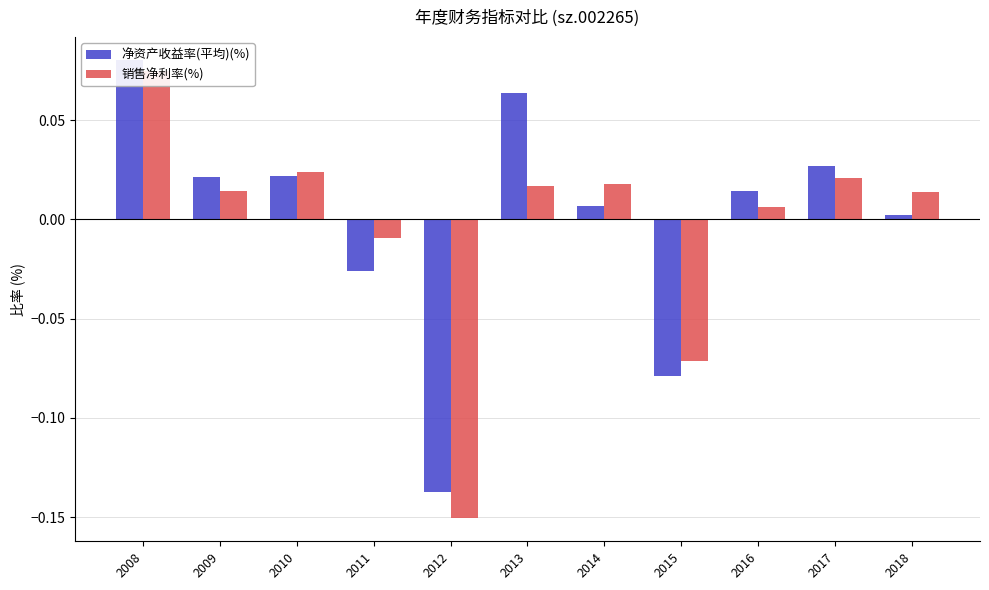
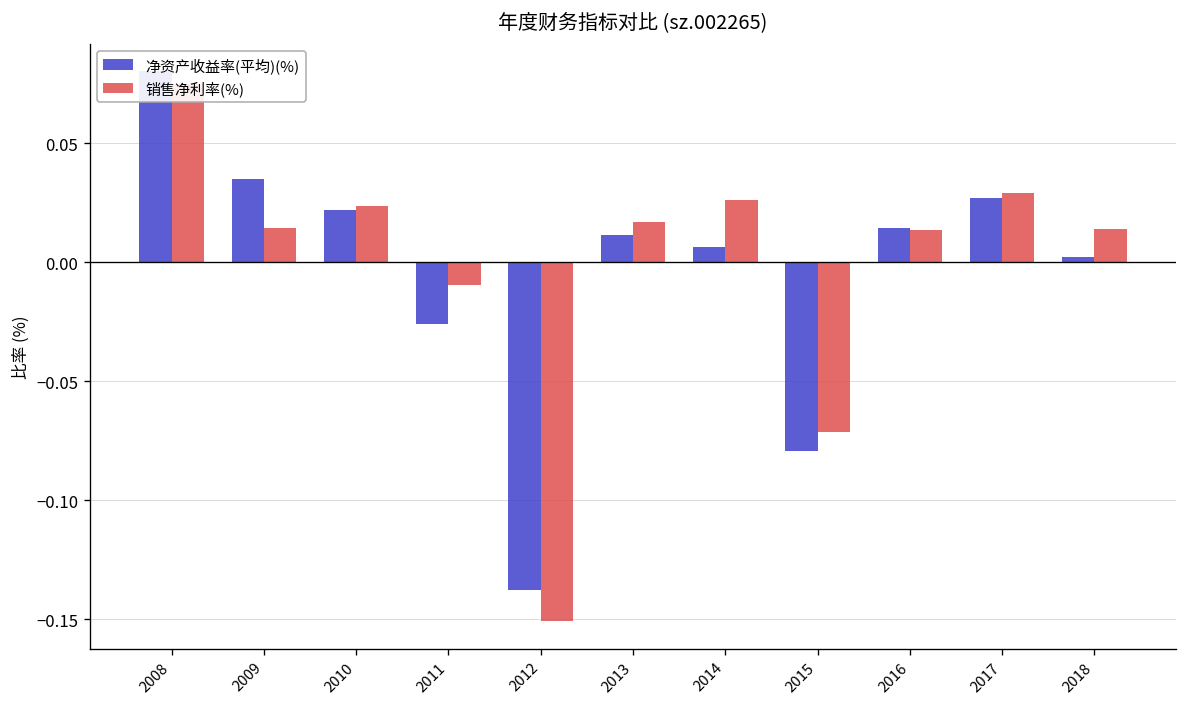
净资产收益率(平均)(%), 2009: 0.021 -> 0.035
净资产收益率(平均)(%), 2013: 0.064 -> 0.012
销售净利率(%), 2014: 0.018 -> 0.026
销售净利率(%), 2016: 0.006 -> 0.013
销售净利率(%), 2017: 0.021 -> 0.029
